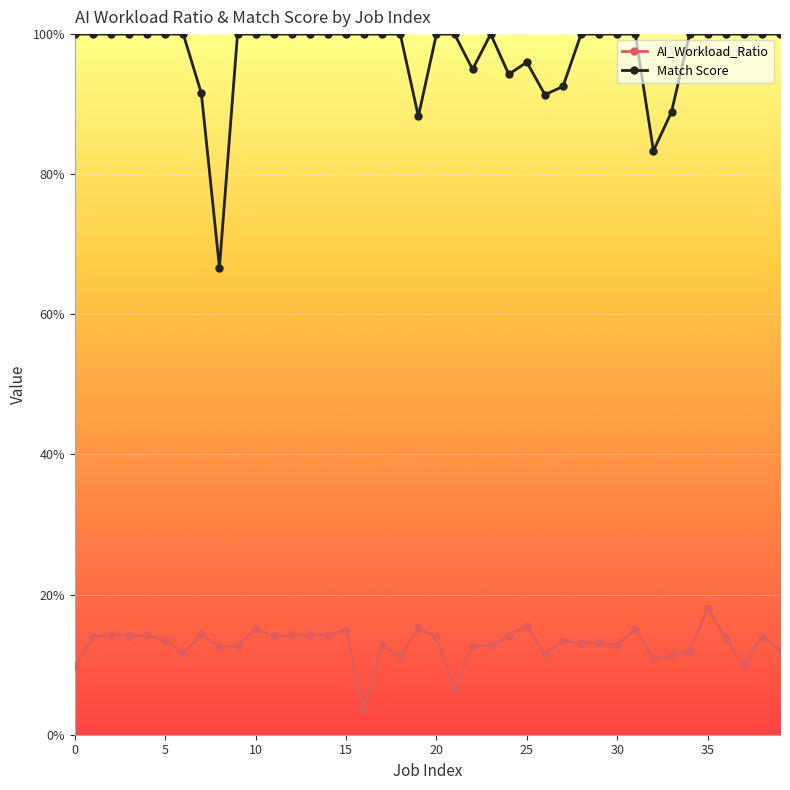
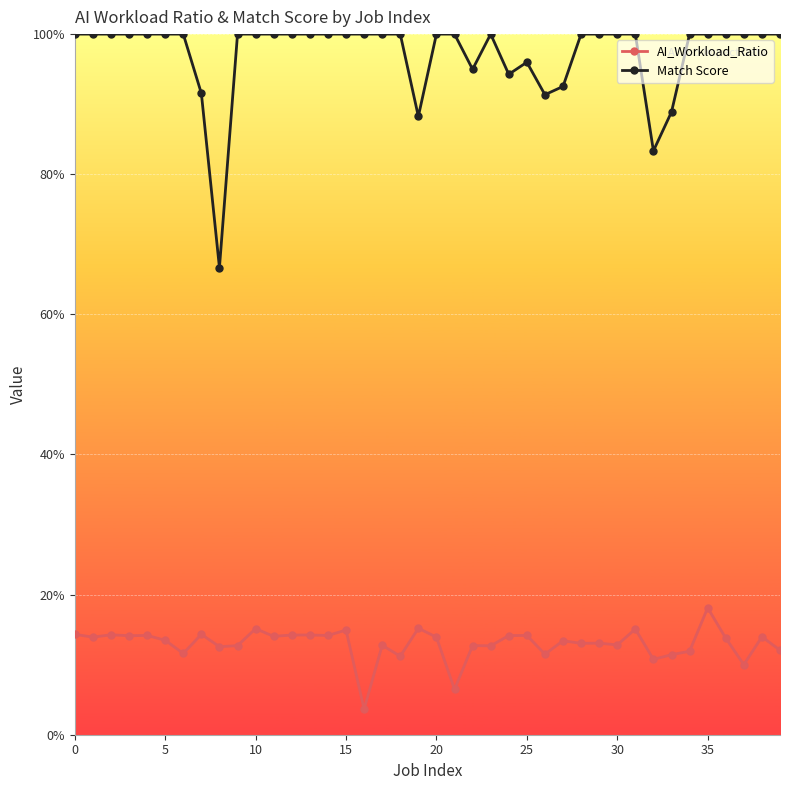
AI_Workload_Ratio, 0: 10% -> 14%
AI_Workload_Ratio, 25: 16% -> 14%
